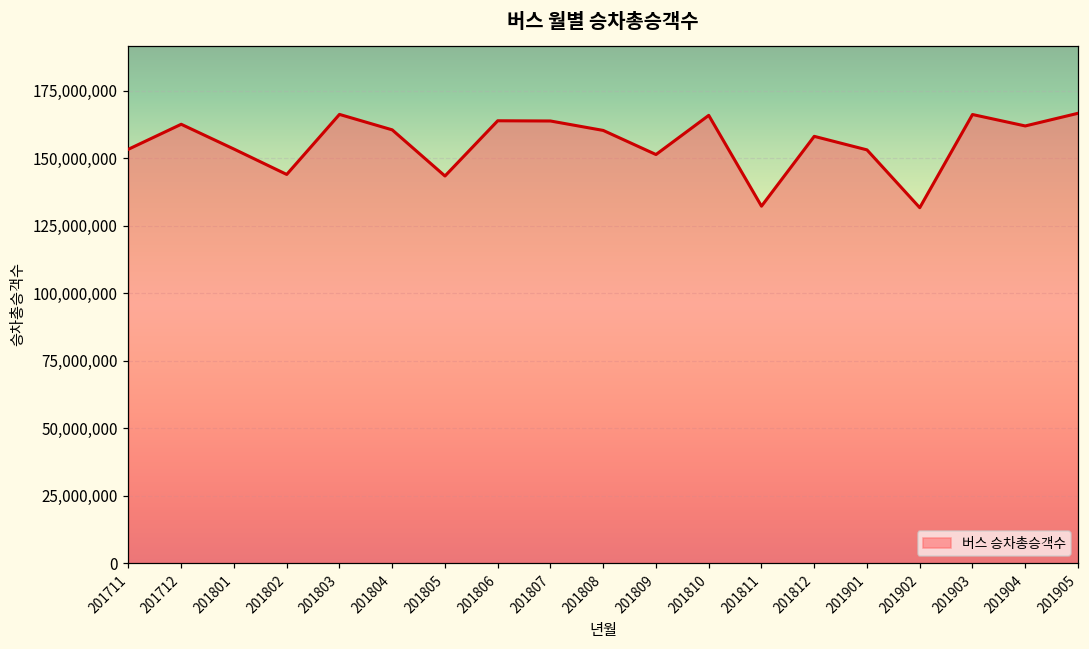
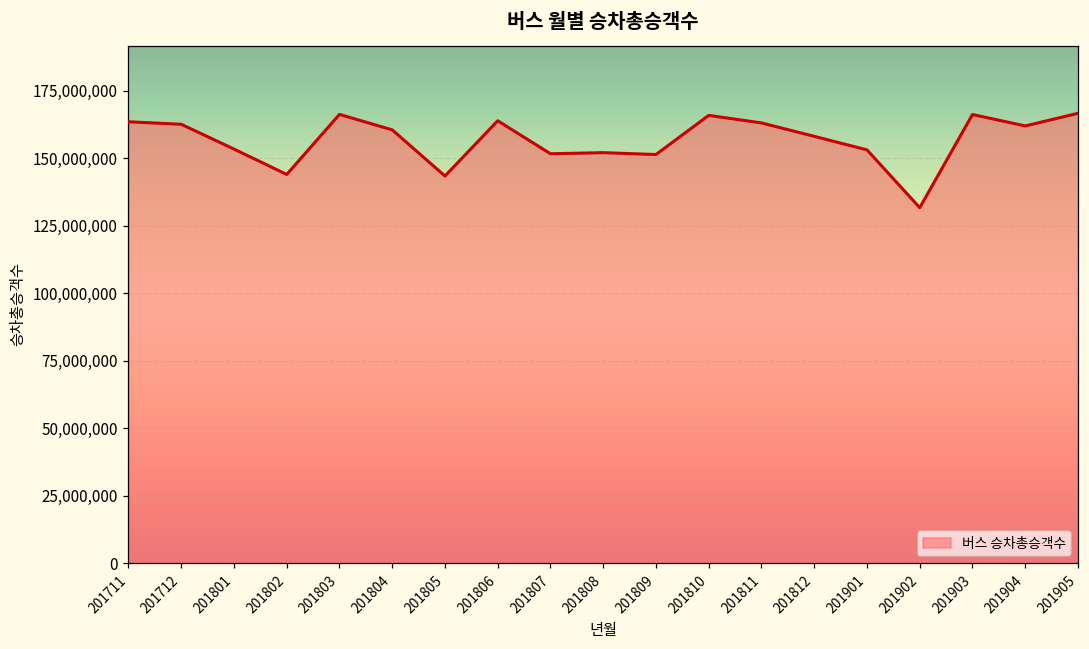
201711: 153,000,000 -> 163,000,000
201807: 164,000,000 -> 152,000,000
201808: 160,000,000 -> 152,000,000
201811: 132,000,000 -> 163,000,000
